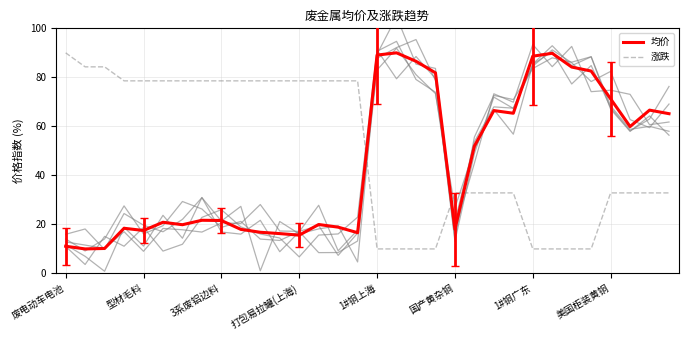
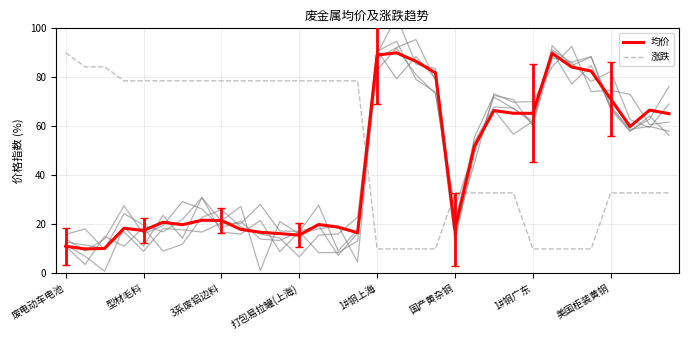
均价, 1#铜广东: 89 -> 65
